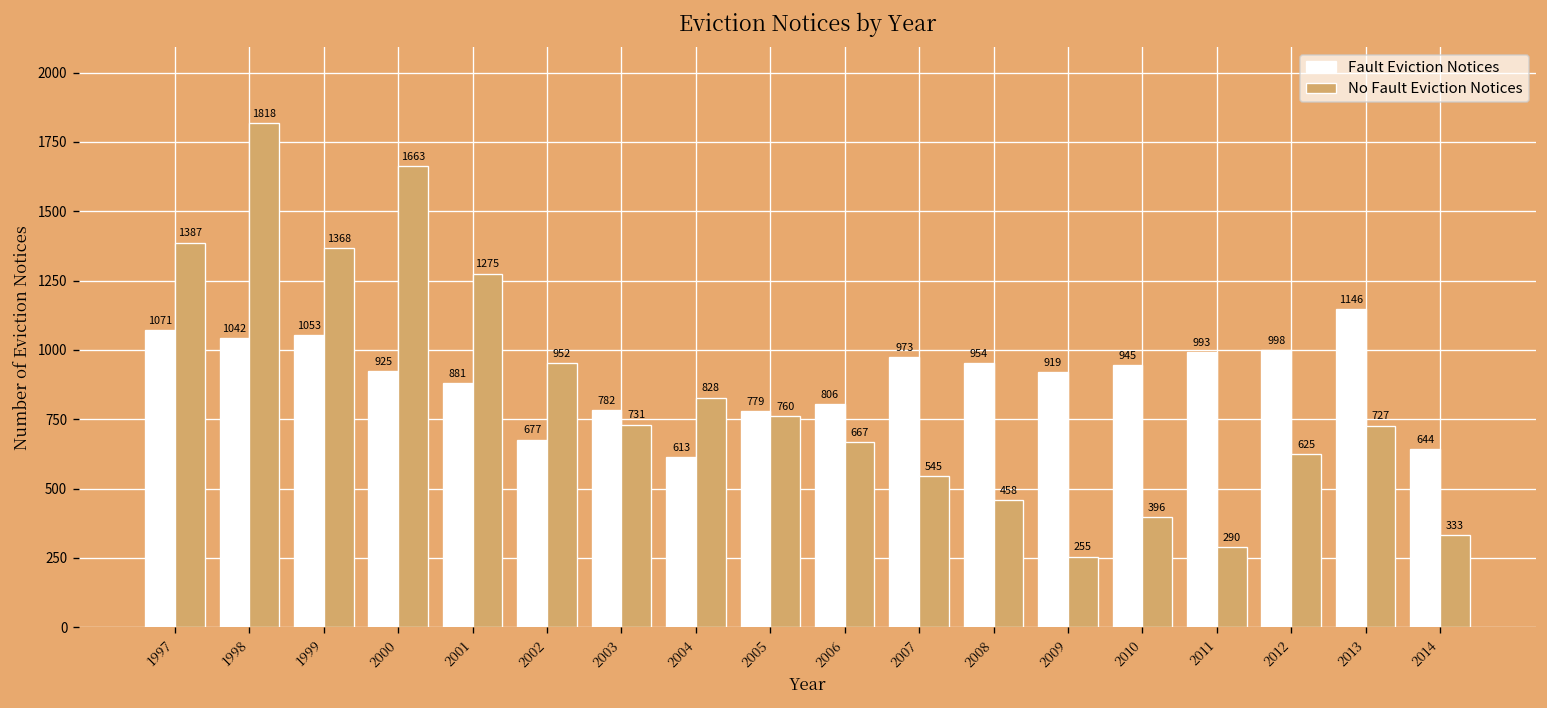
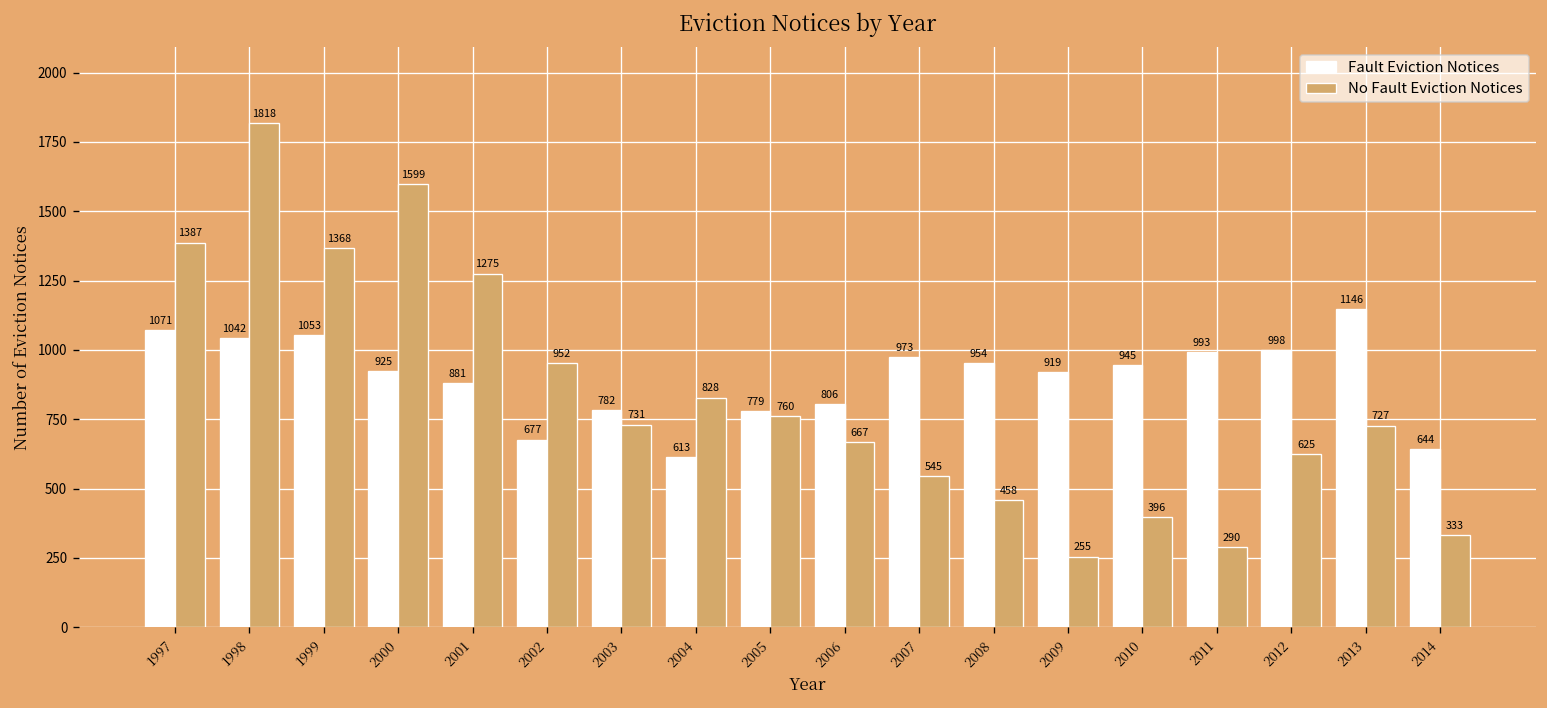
No Fault Eviction Notices, 2000: 1663 -> 1599
